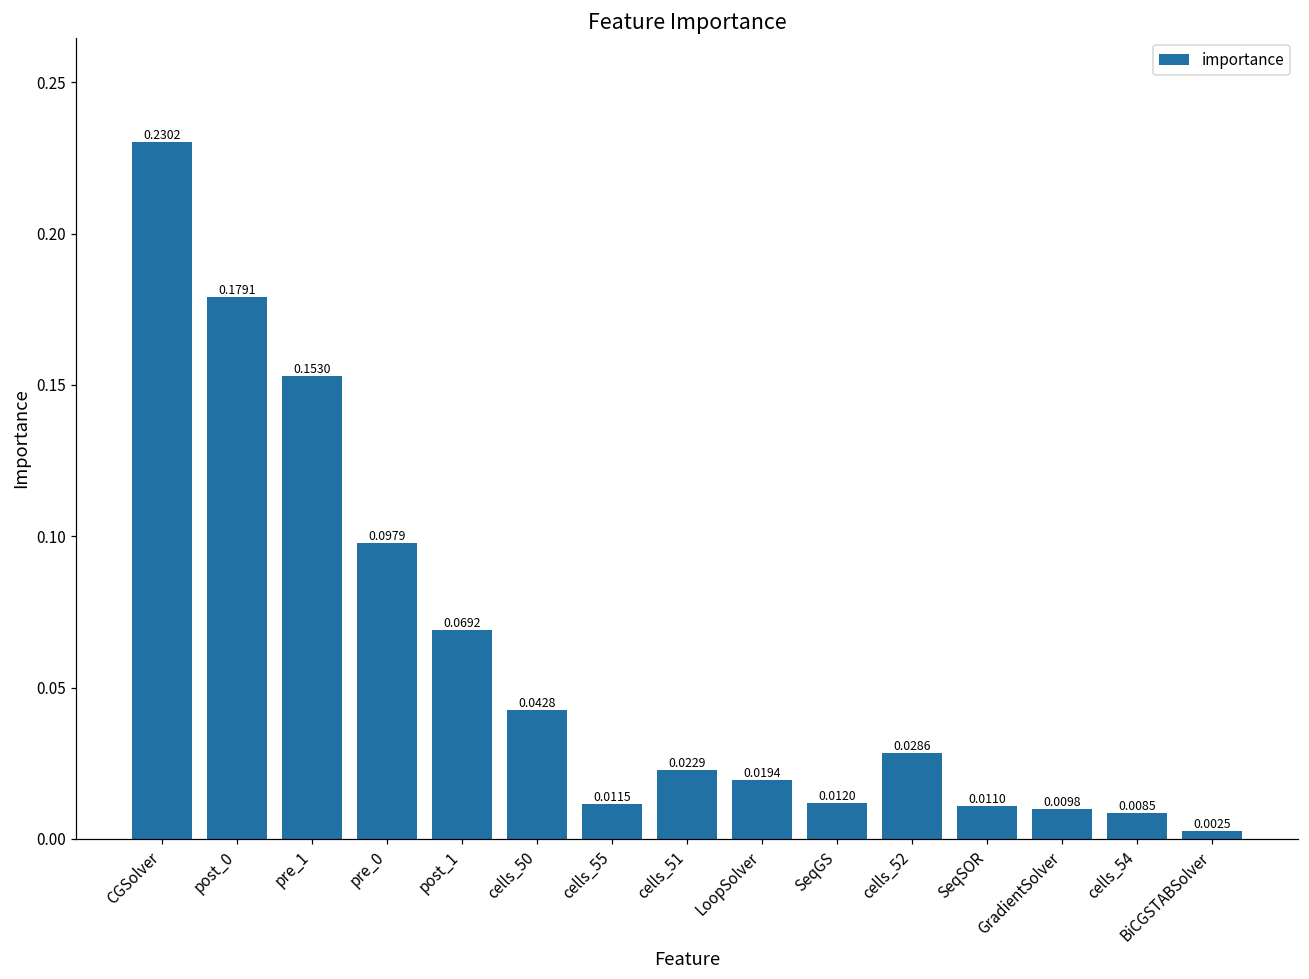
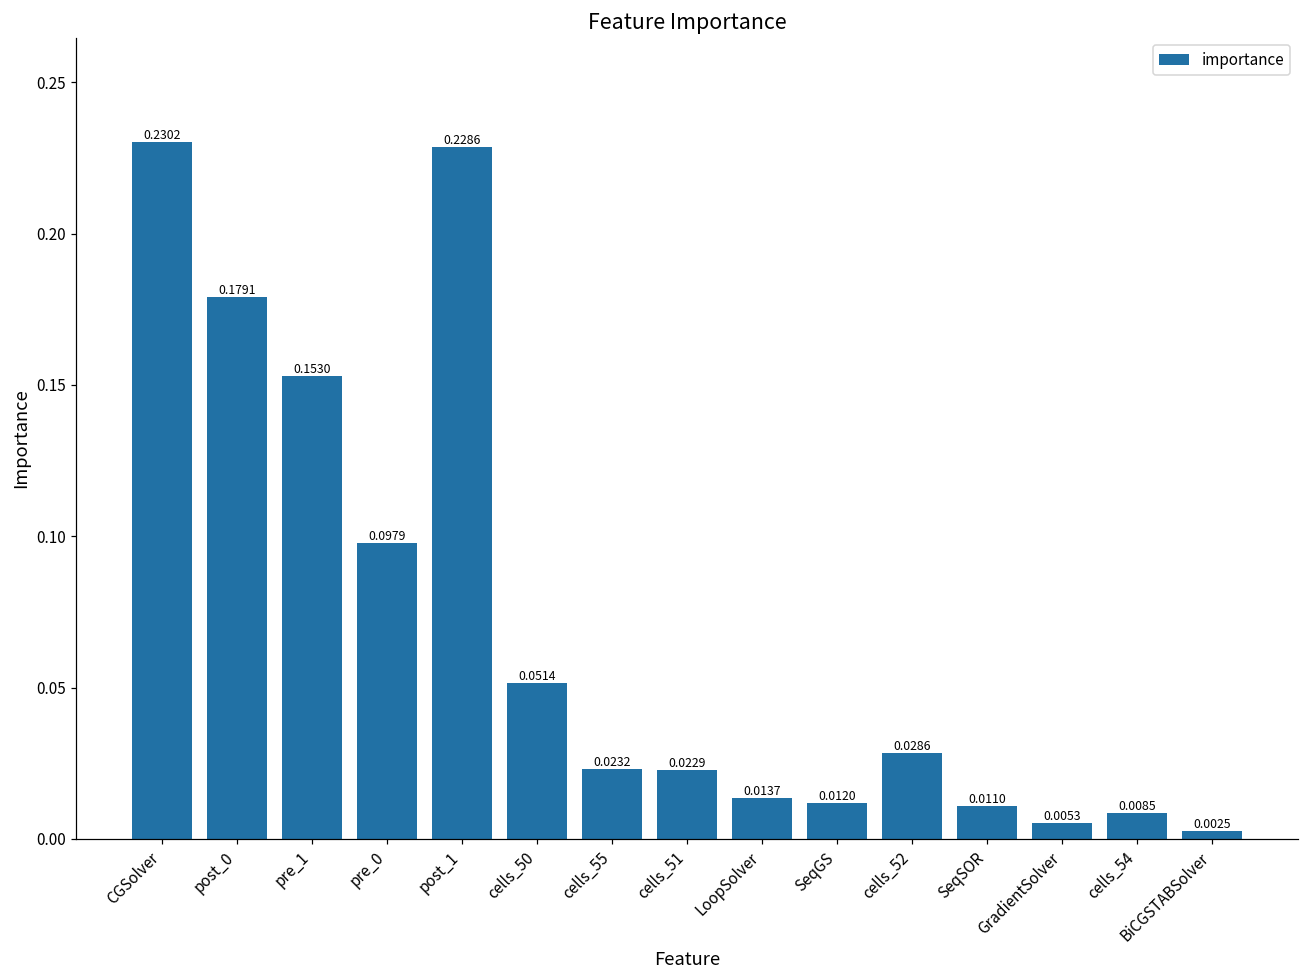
post_1: 0.0692 -> 0.2286
cells_50: 0.0428 -> 0.0514
cells_55: 0.0115 -> 0.0232
LoopSolver: 0.0194 -> 0.0137
GradientSolver: 0.0098 -> 0.0053
